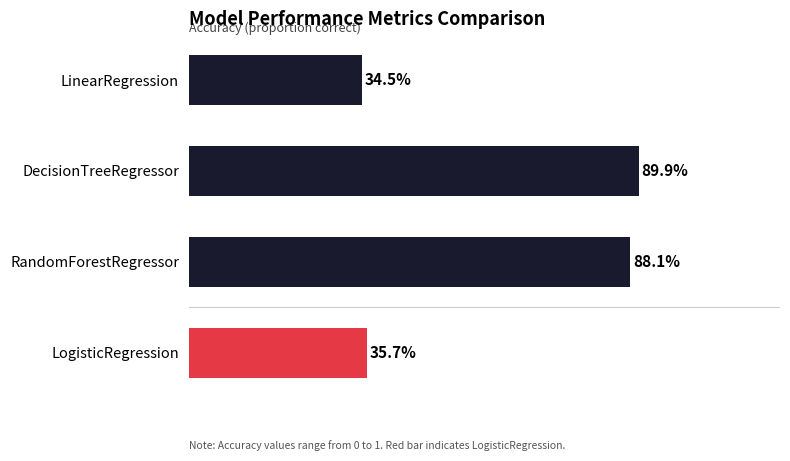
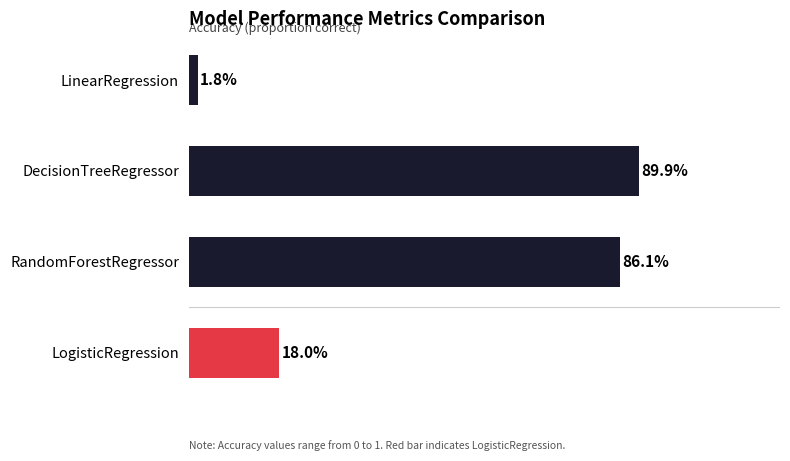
LinearRegression: 34.5% -> 1.8%
RandomForestRegressor: 88.1% -> 86.1%
LogisticRegression: 35.7% -> 18.0%
